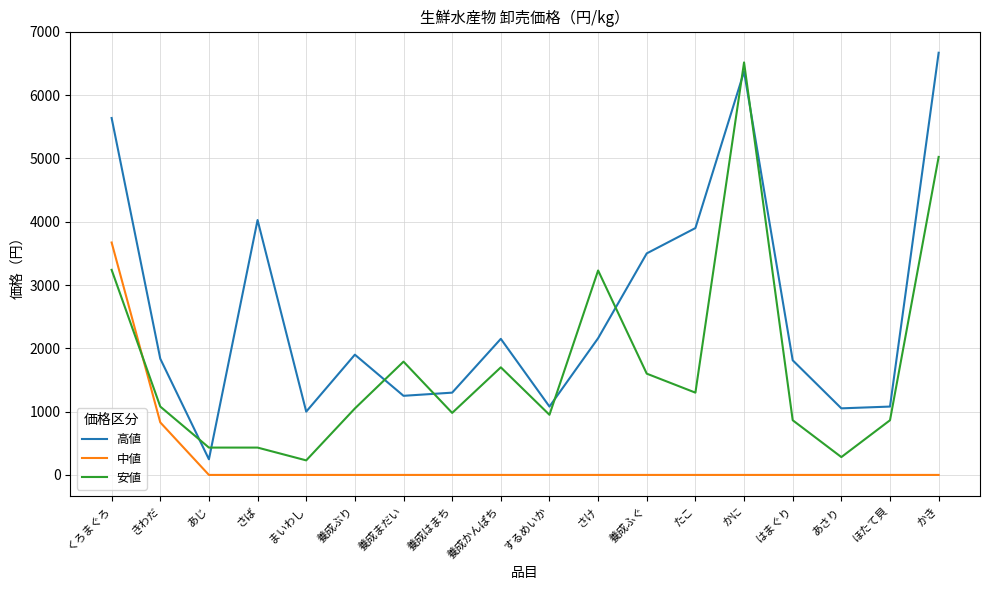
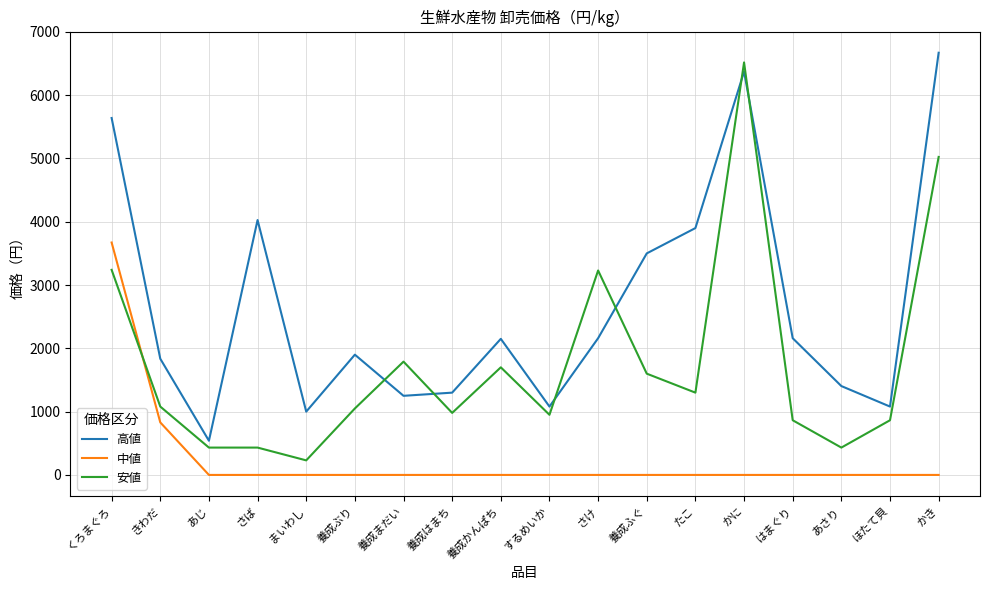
高値, あじ: 200 -> 500
高値, はまぐり: 1800 -> 2200
高値, あさり: 1100 -> 1400
安値, あさり: 300 -> 400
